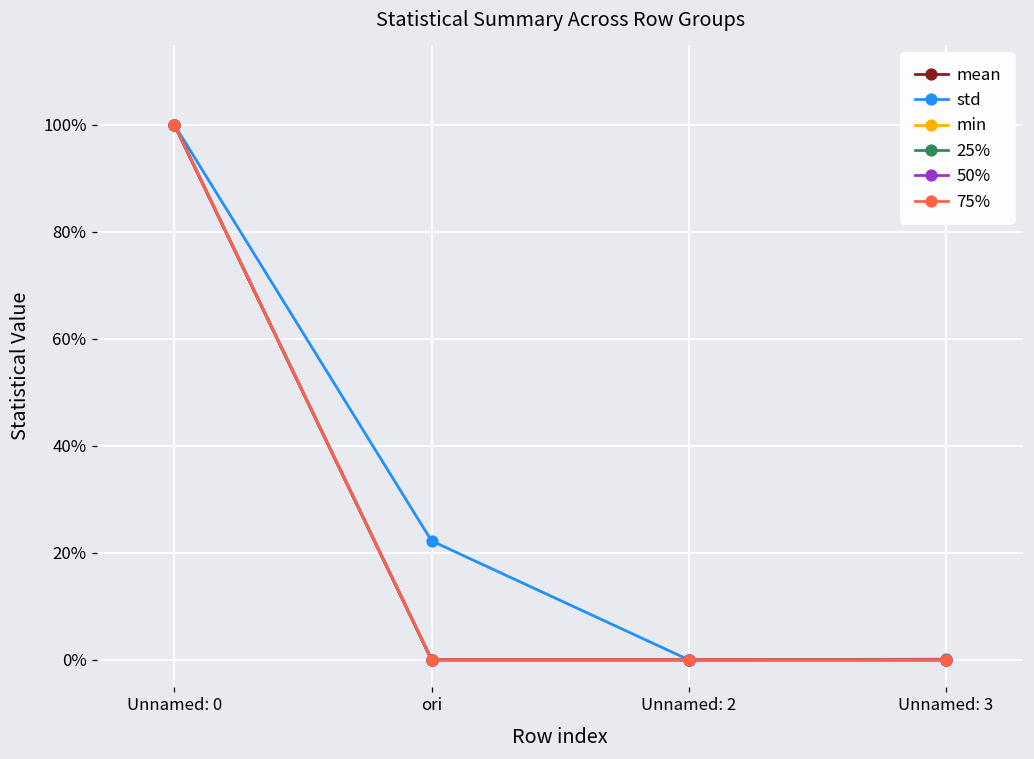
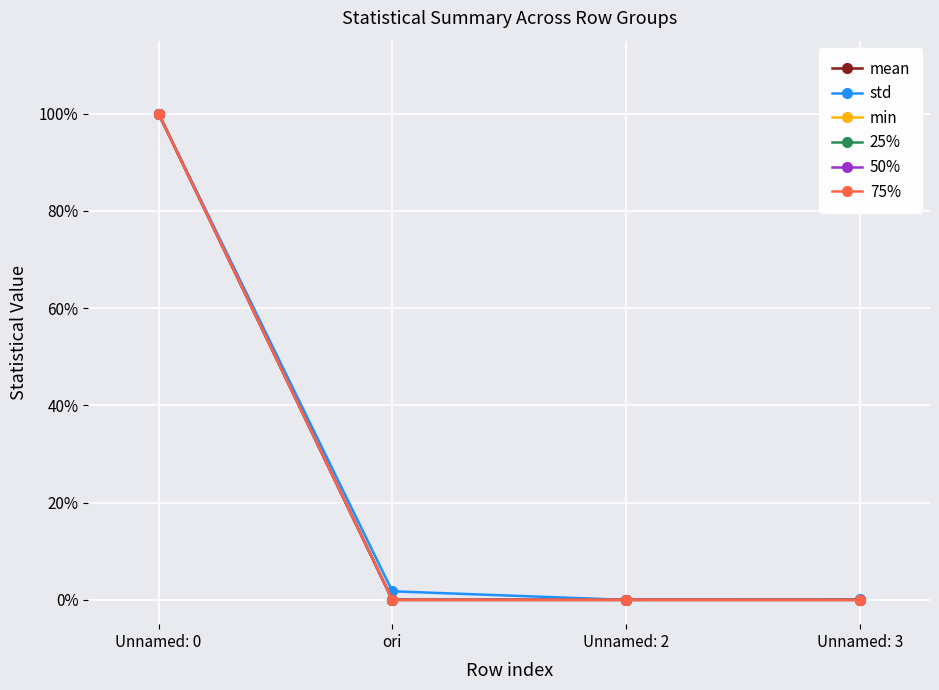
std, ori: 22% -> 2%
